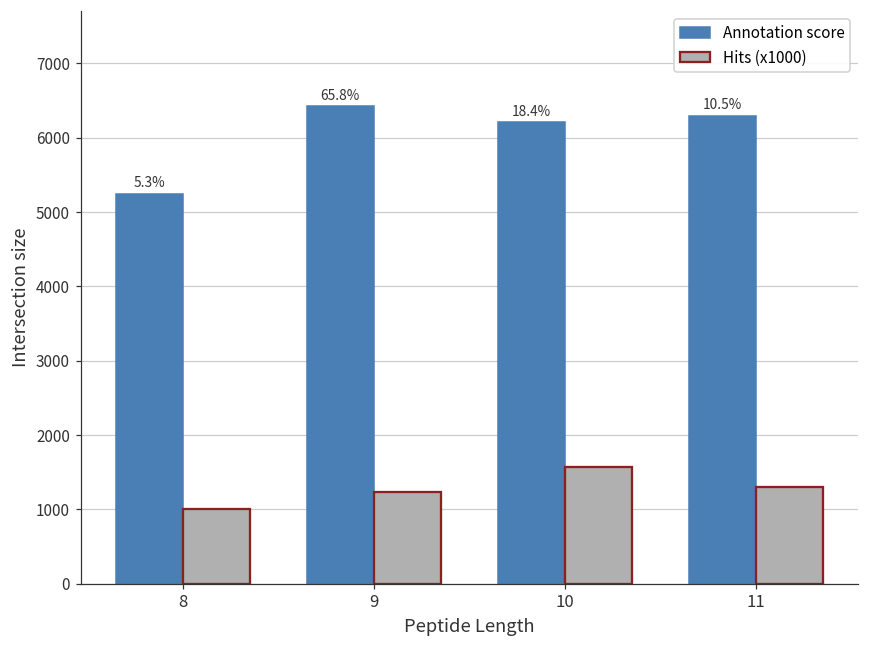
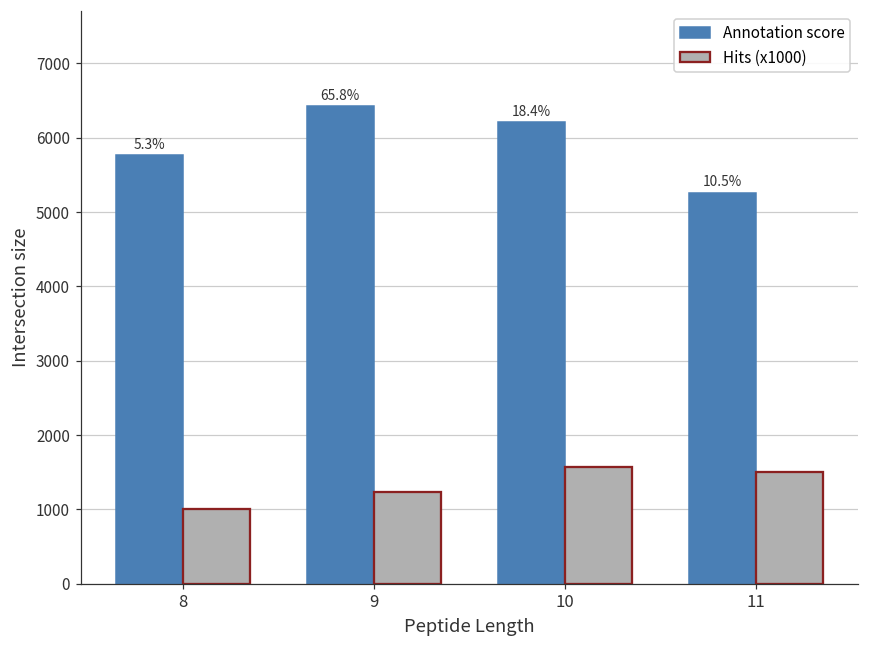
Annotation score, 8: 5200 -> 5800
Annotation score, 11: 6300 -> 5300
Hits (x1000), 11: 1300 -> 1500
